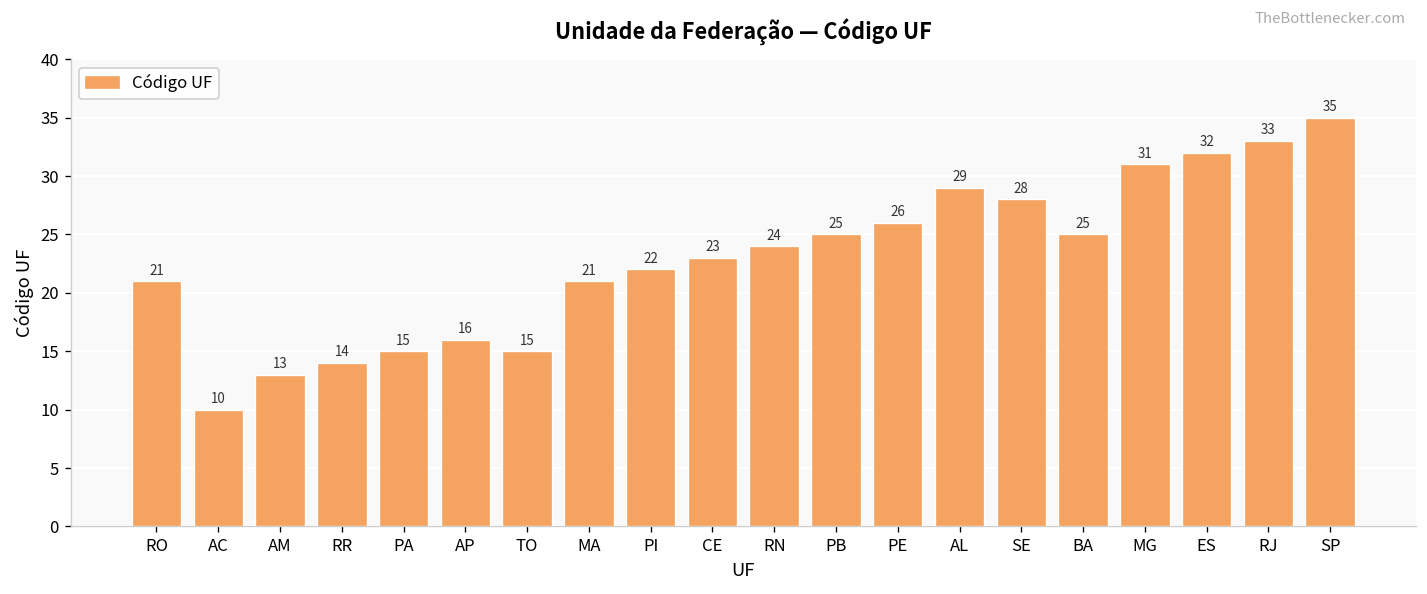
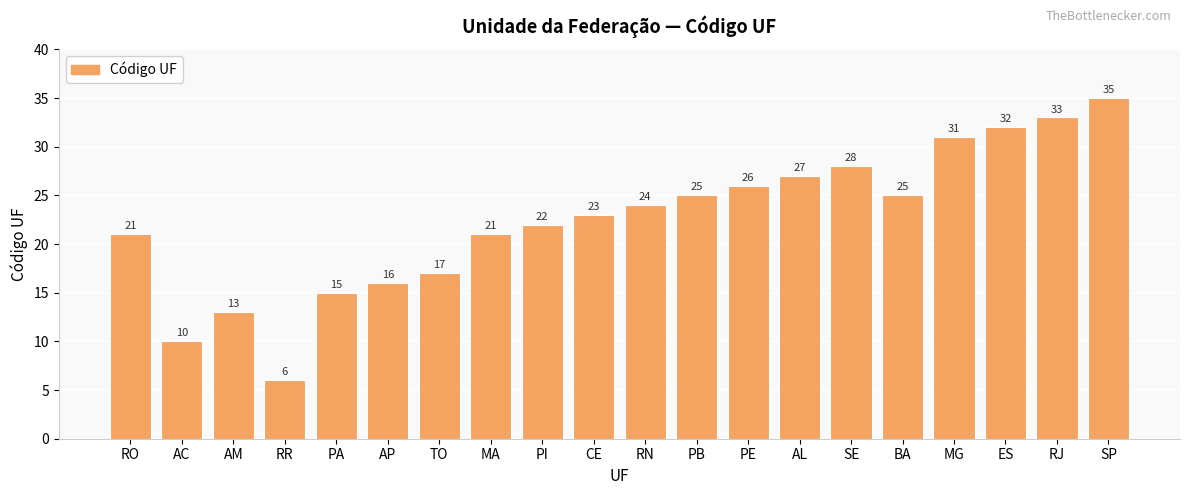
RR: 14 -> 6
TO: 15 -> 17
AL: 29 -> 27
